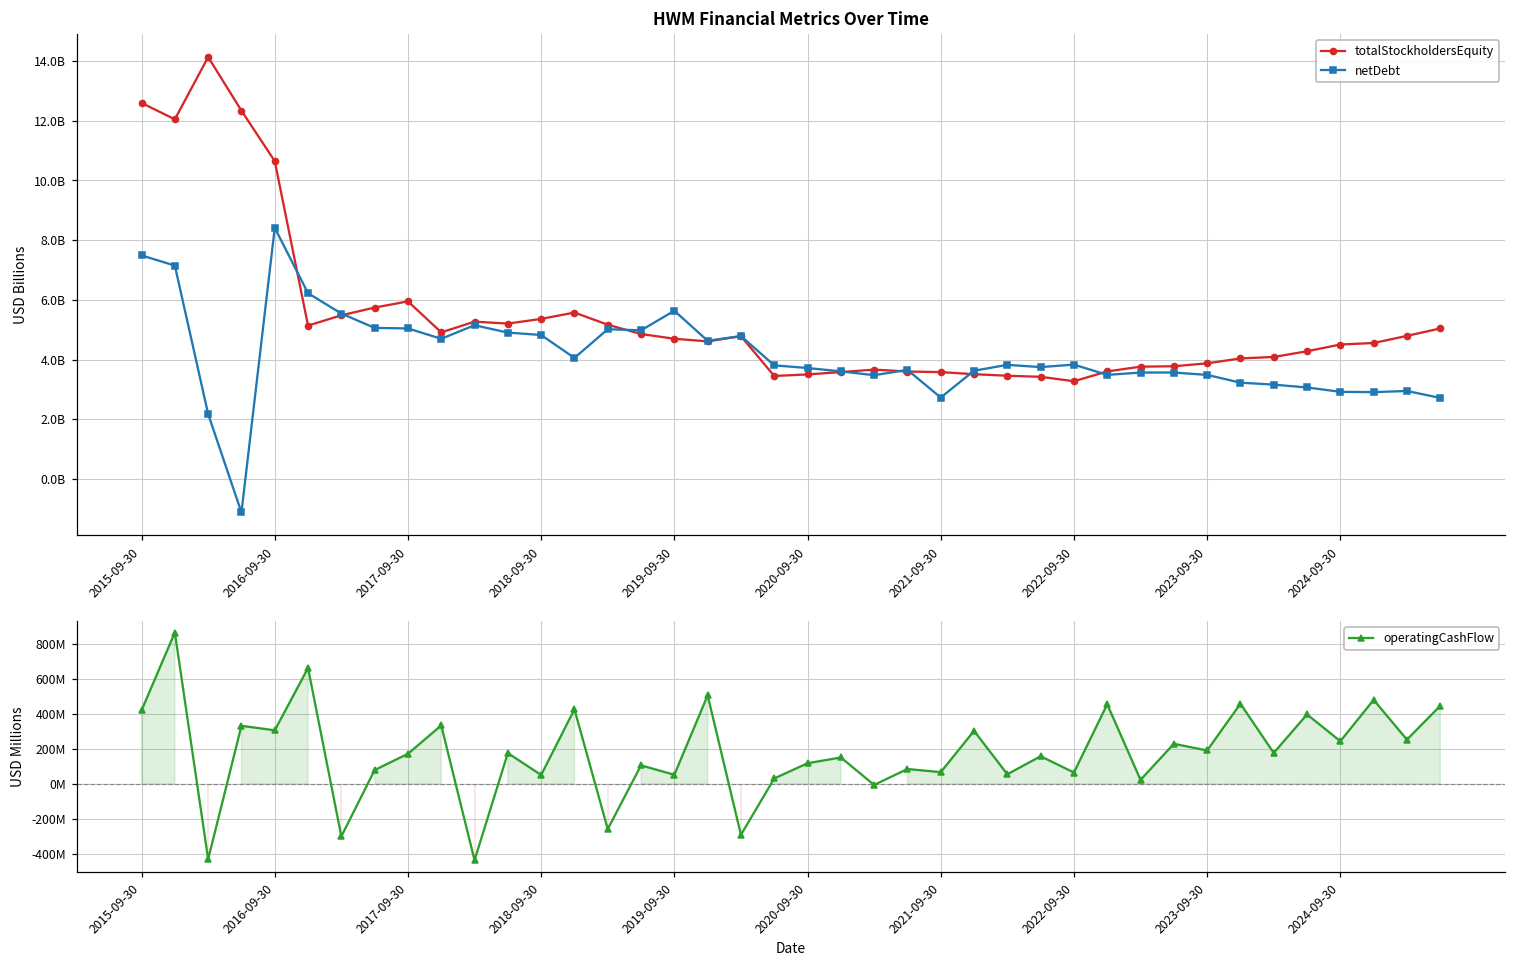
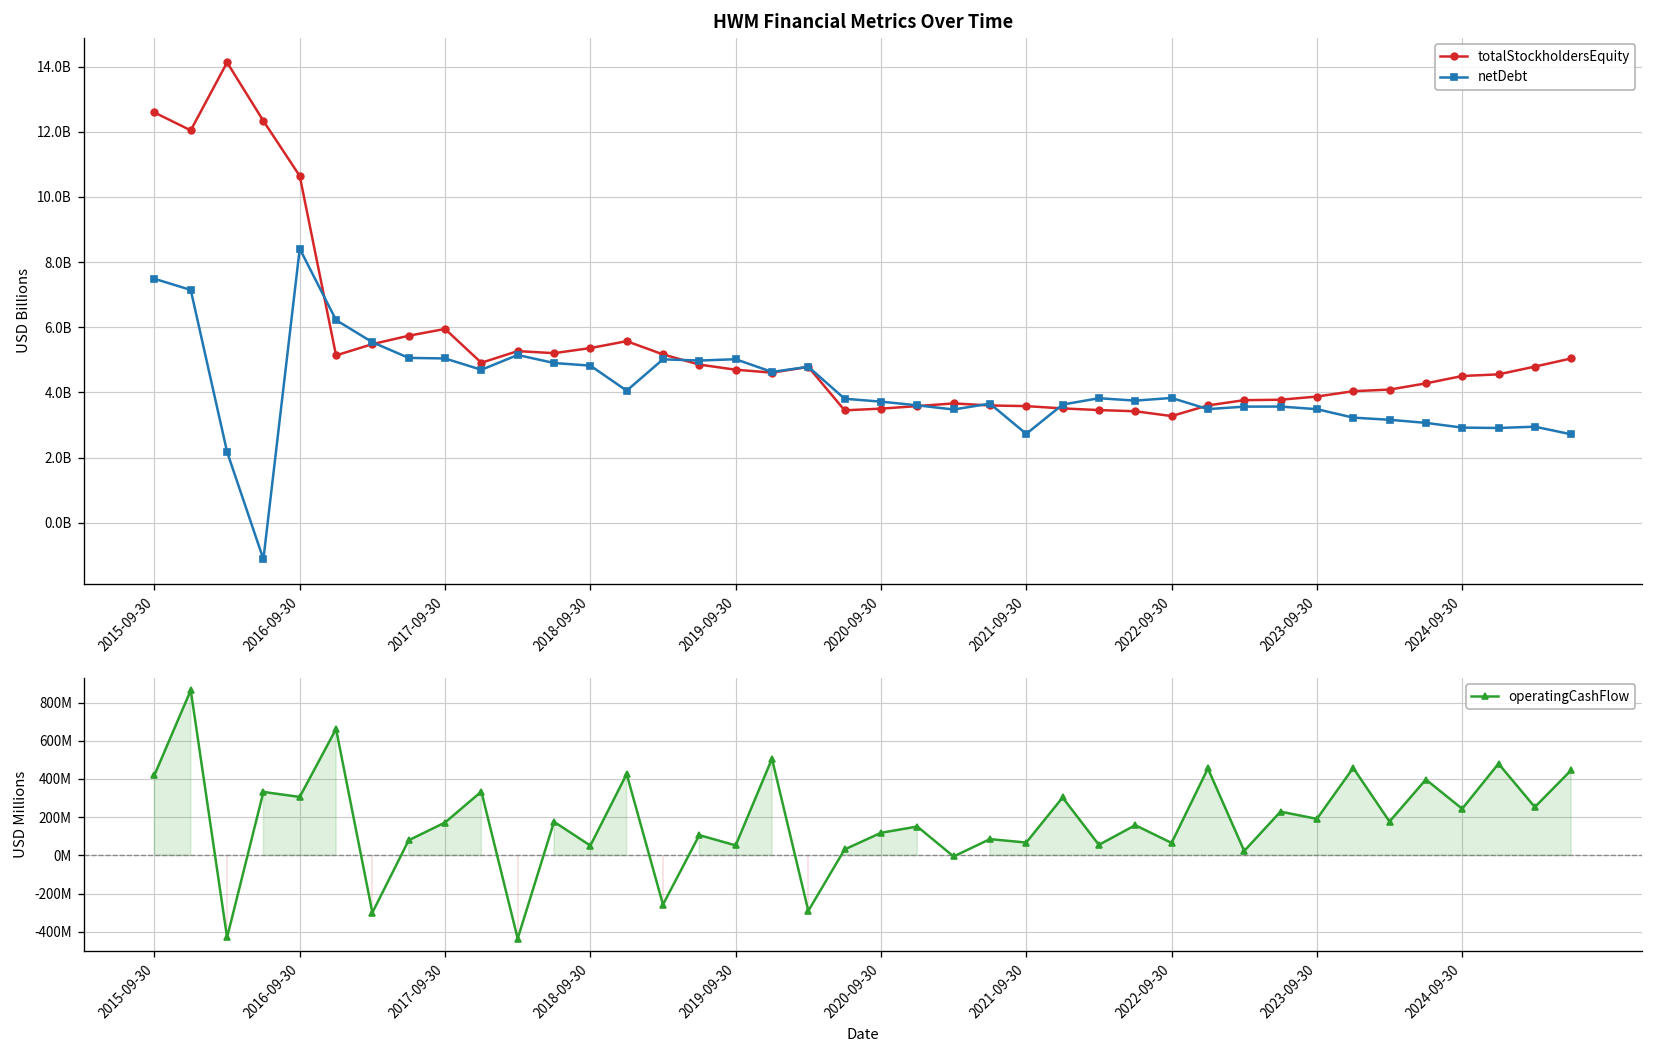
HWM Financial Metrics Over Time, netDebt, 2019-09-30: 5600000000 -> 5000000000
